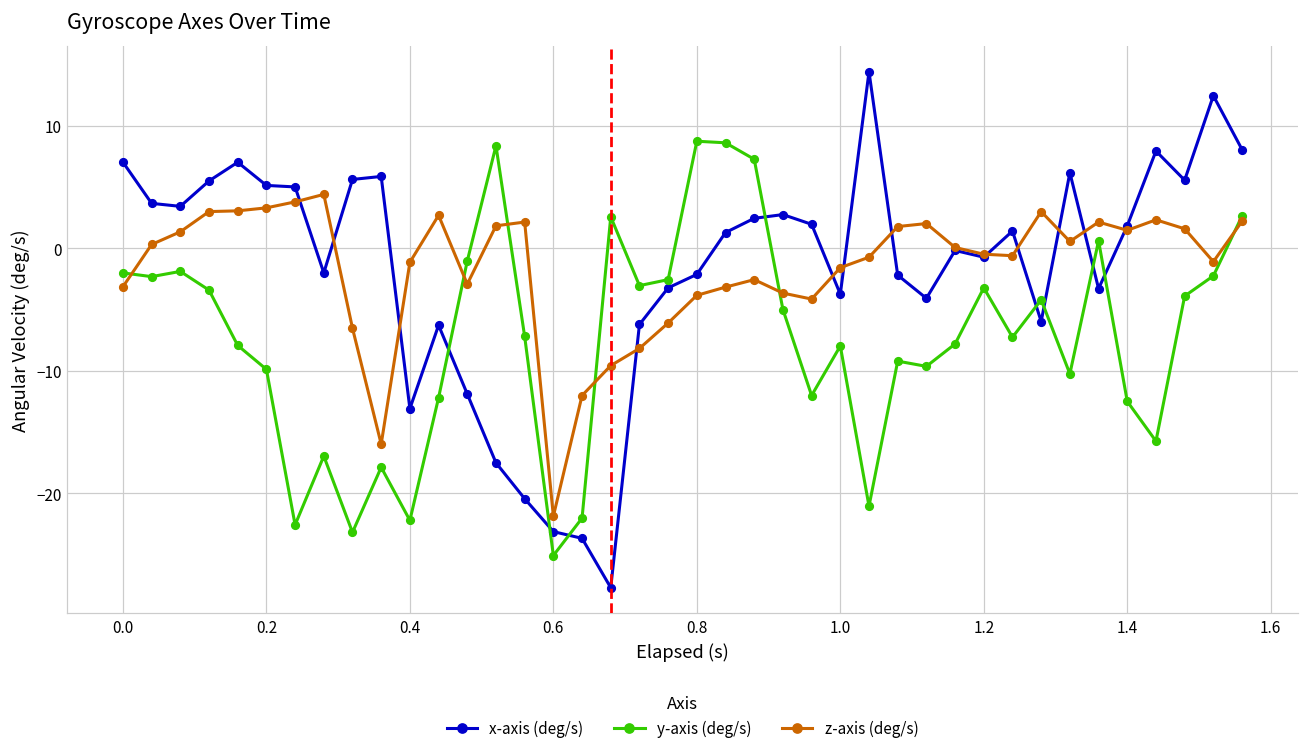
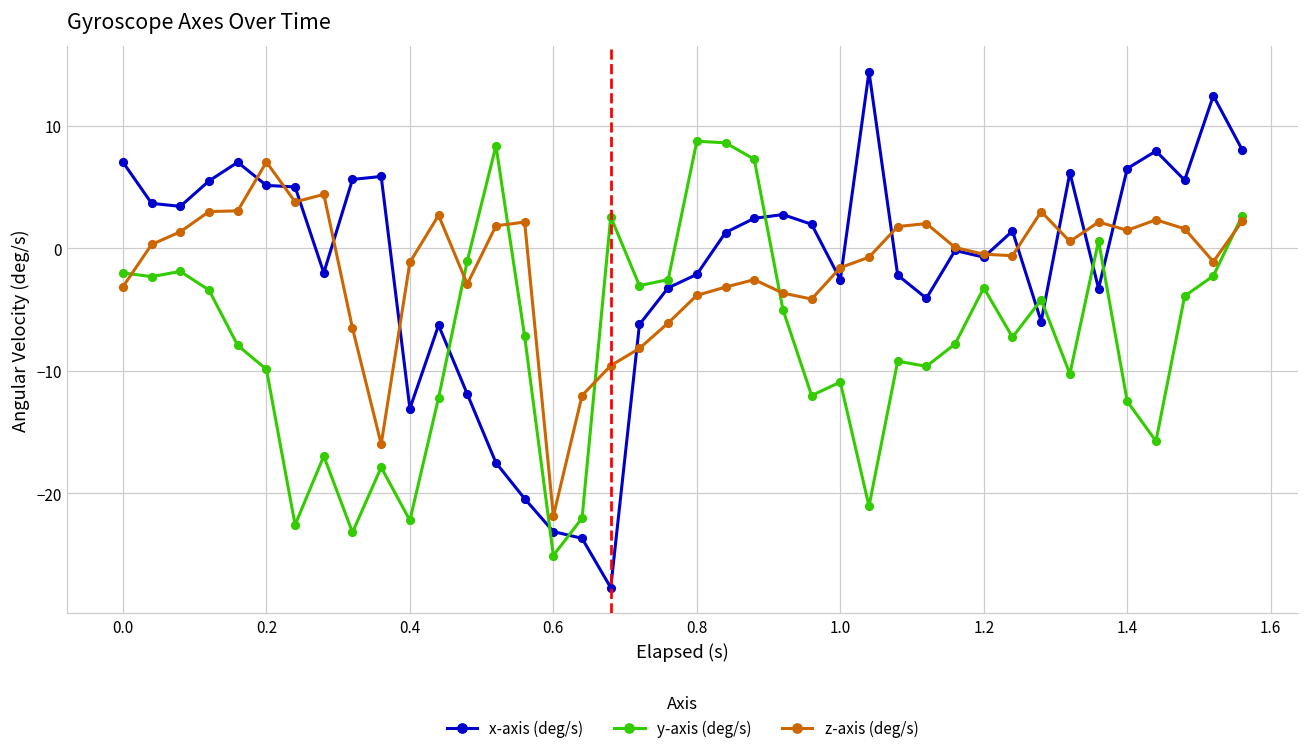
z-axis (deg/s), 0.2: 3.3 -> 7.0
x-axis (deg/s), 1.0: -3.7 -> -2.6
y-axis (deg/s), 1.0: -8.0 -> -10.9
x-axis (deg/s), 1.4: 1.8 -> 6.5
